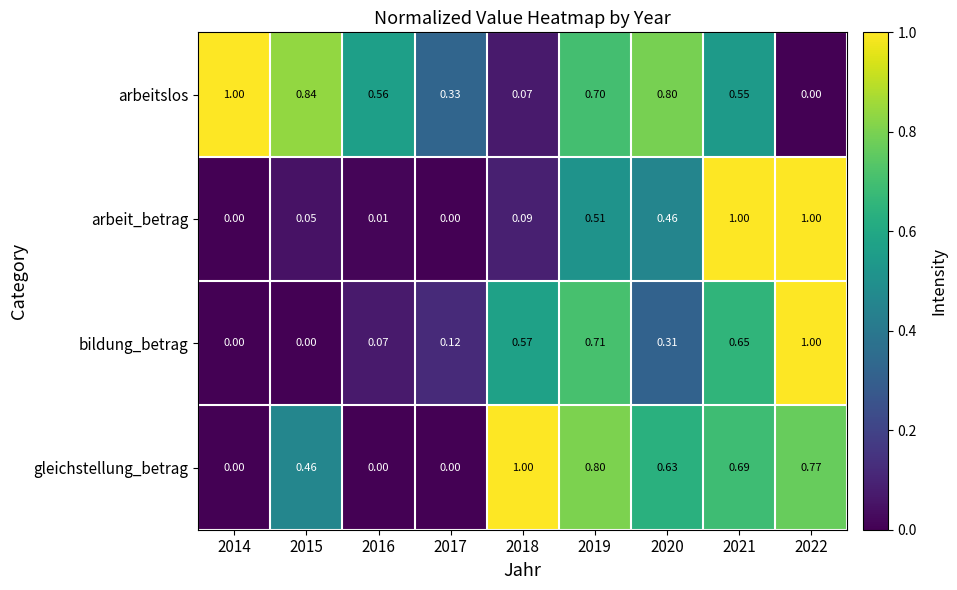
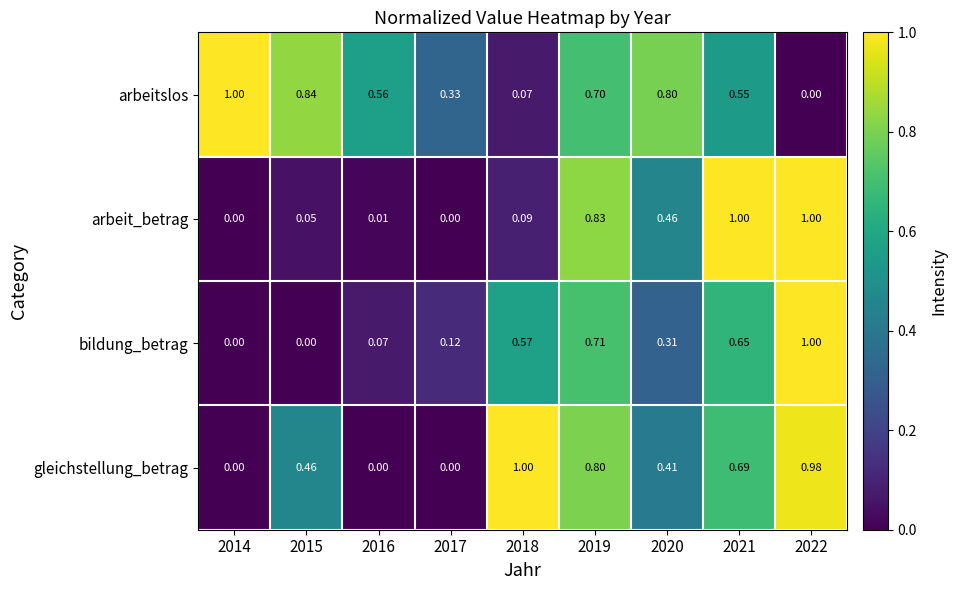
arbeit_betrag, 2019: 0.51 -> 0.83
gleichstellung_betrag, 2020: 0.63 -> 0.41
gleichstellung_betrag, 2022: 0.77 -> 0.98
